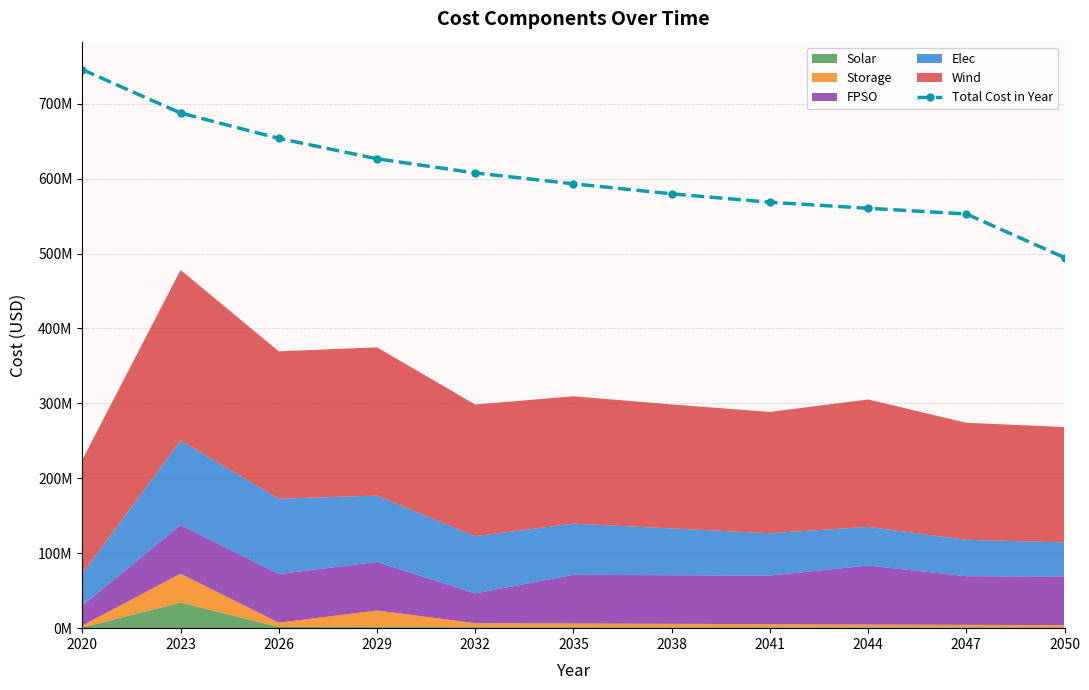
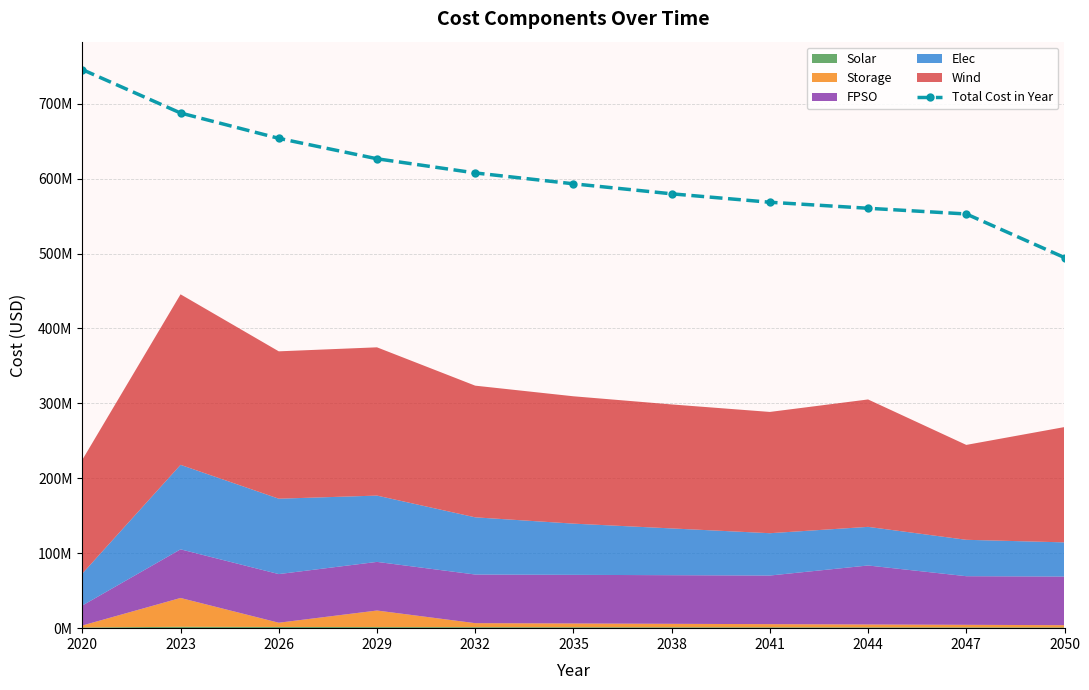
Solar, 2023: 30000000 -> 0
FPSO, 2032: 40000000 -> 60000000
Wind, 2047: 160000000 -> 130000000
